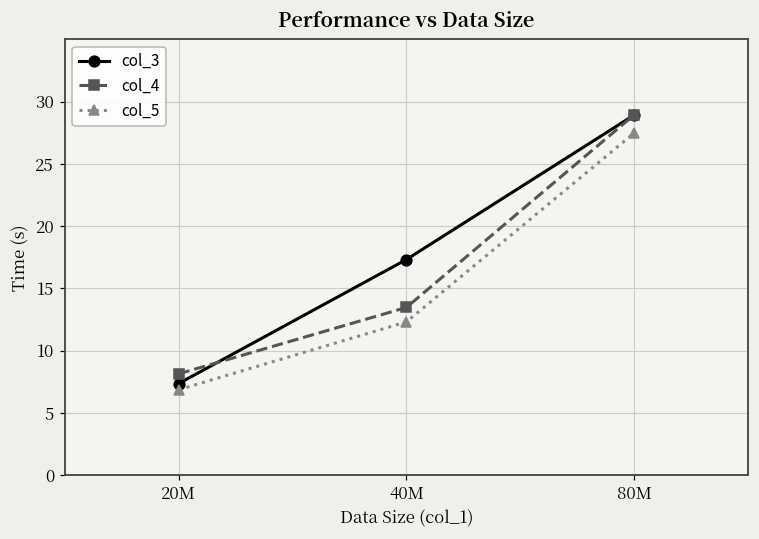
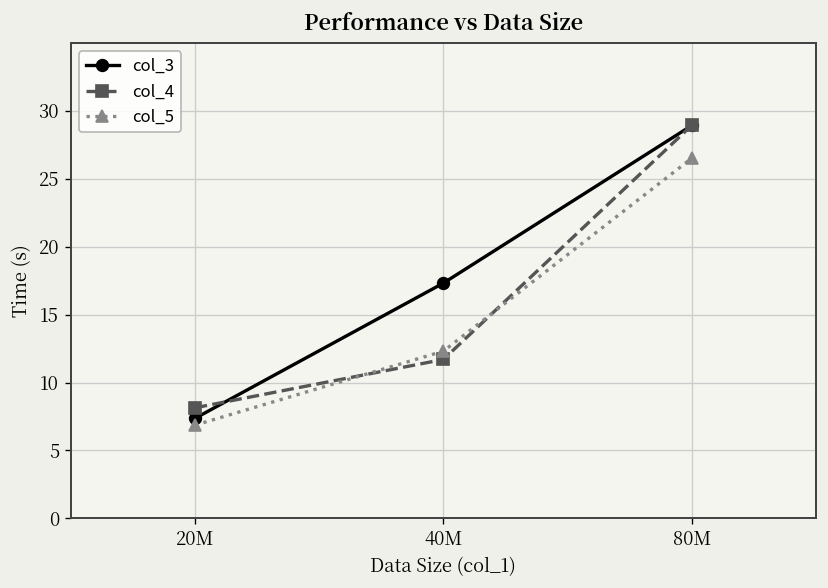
col_4, 40M: 13.5 -> 11.7
col_5, 80M: 27.5 -> 26.5
